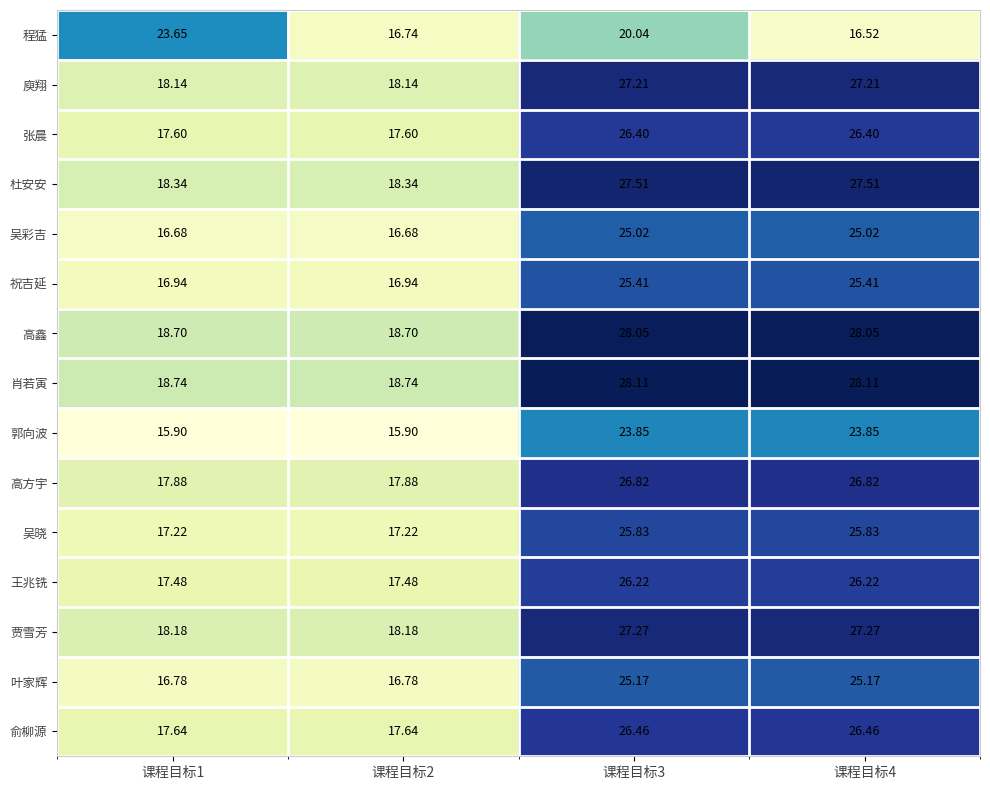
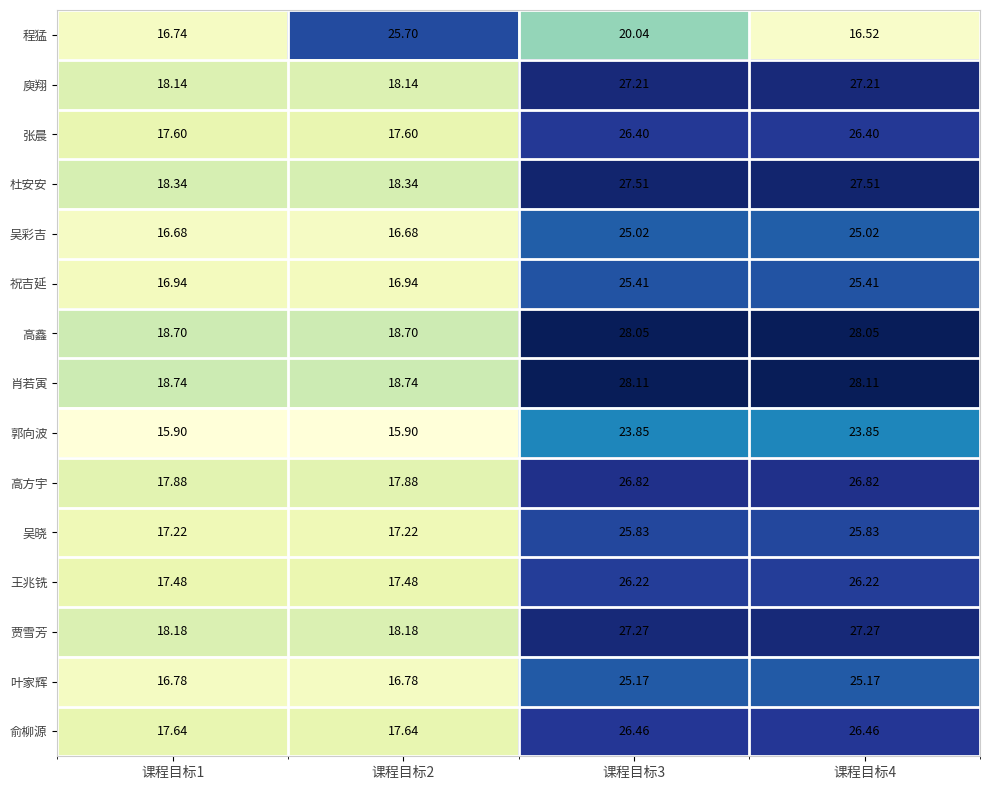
程猛, 课程目标1: 23.65 -> 16.74
程猛, 课程目标2: 16.74 -> 25.70
